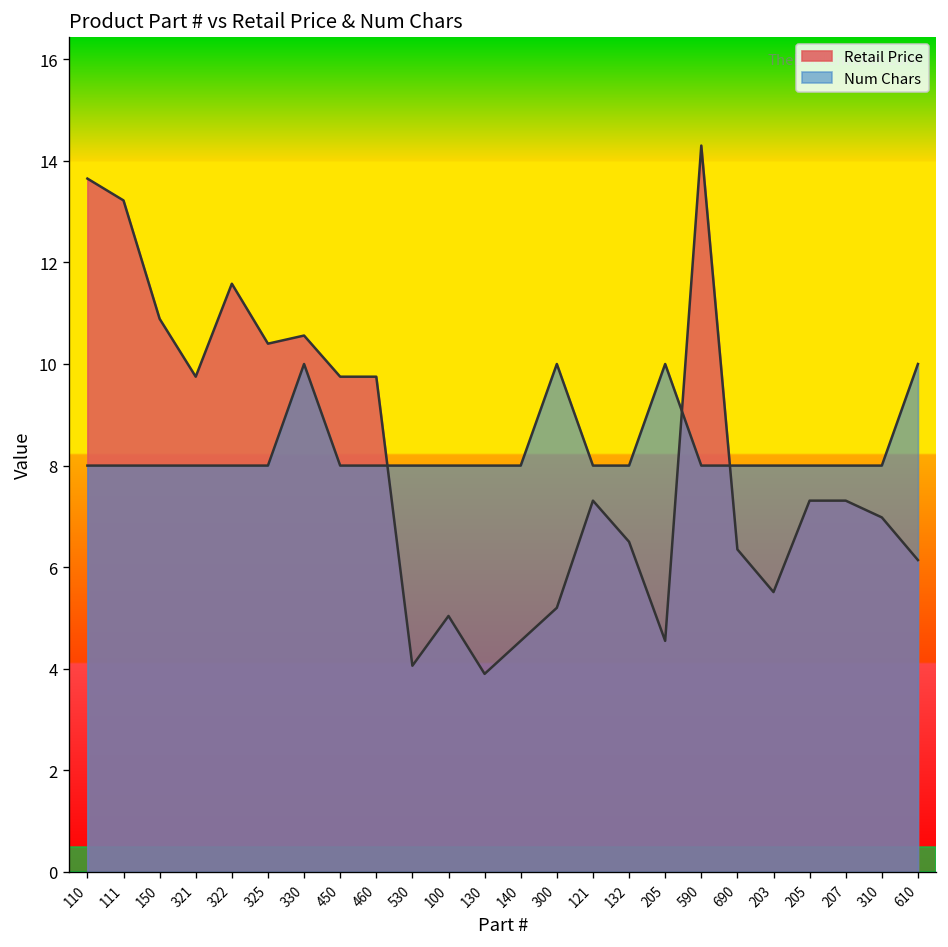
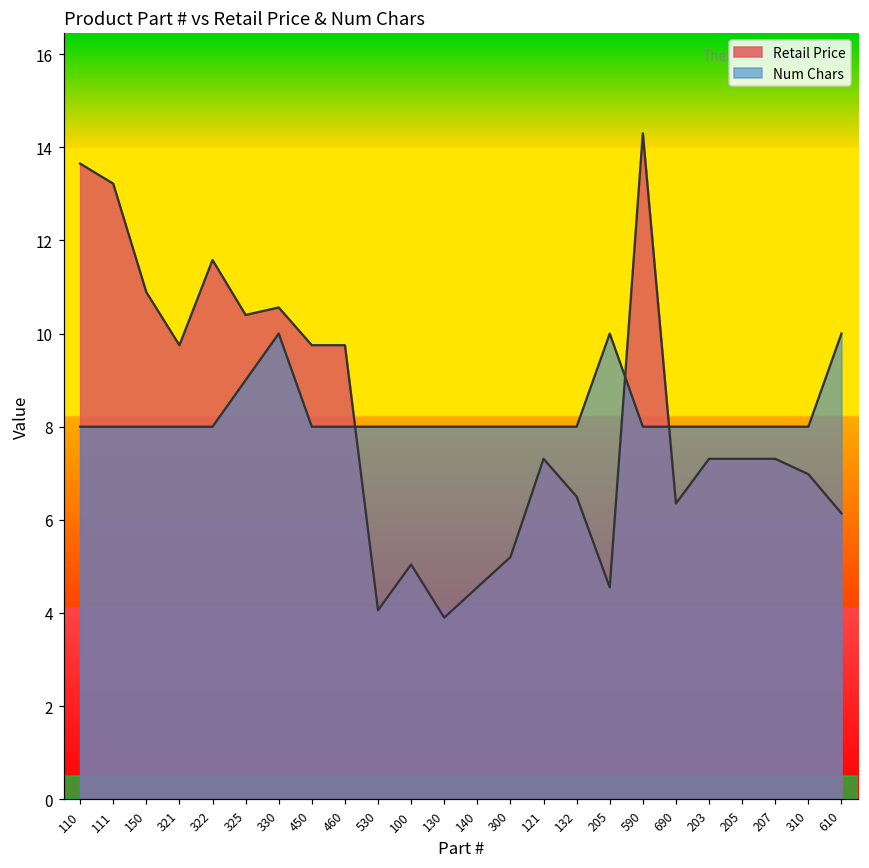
Num Chars, 325: 8 -> 9
Num Chars, 300: 10 -> 8
Retail Price, 203: 5.5 -> 7.3
